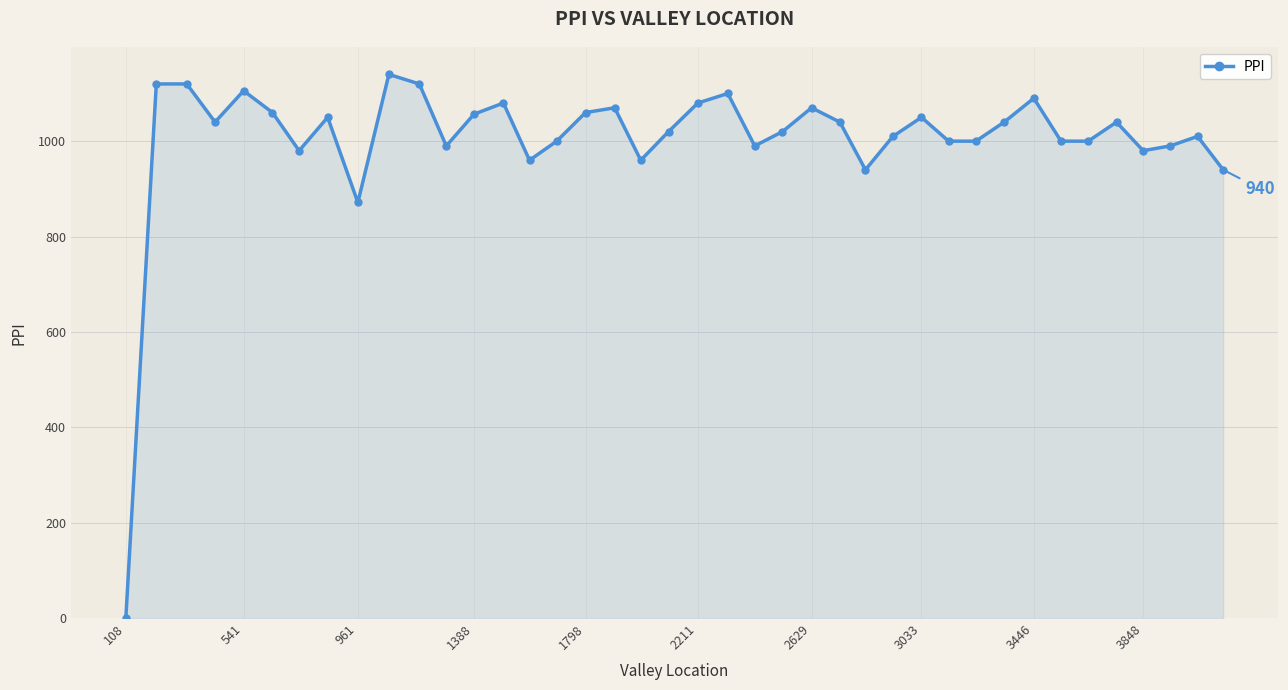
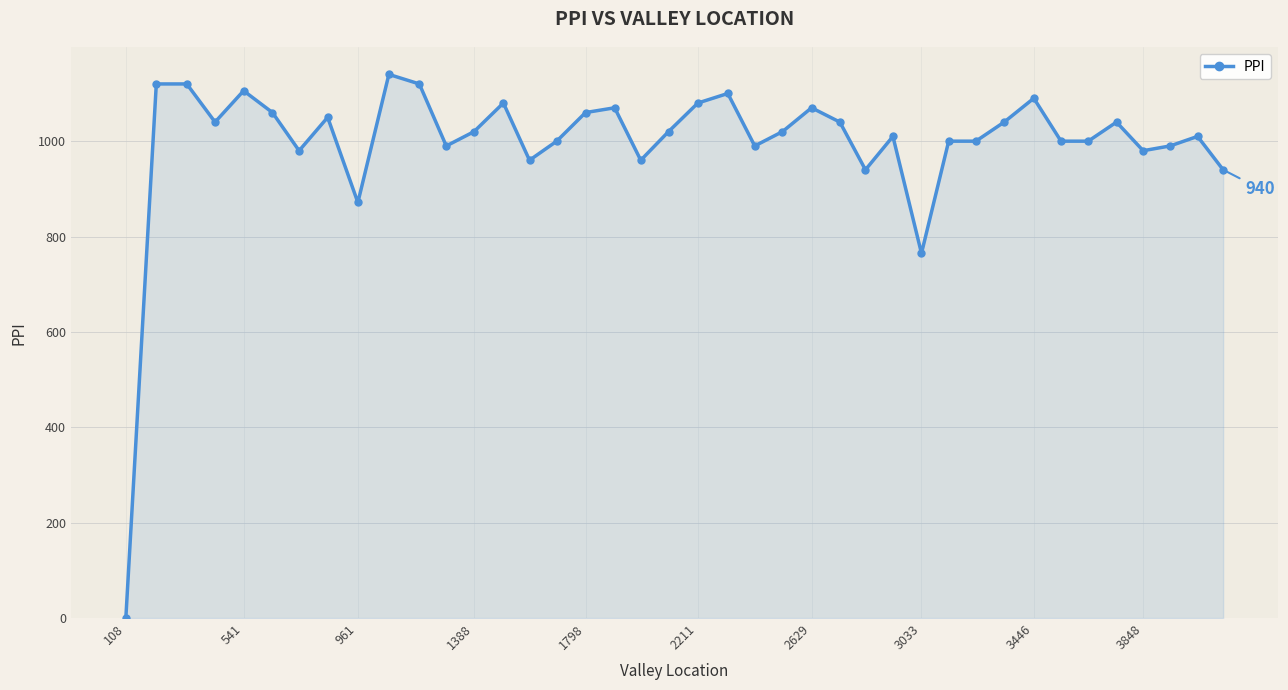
1388: 1060 -> 1020
3033: 1050 -> 760
